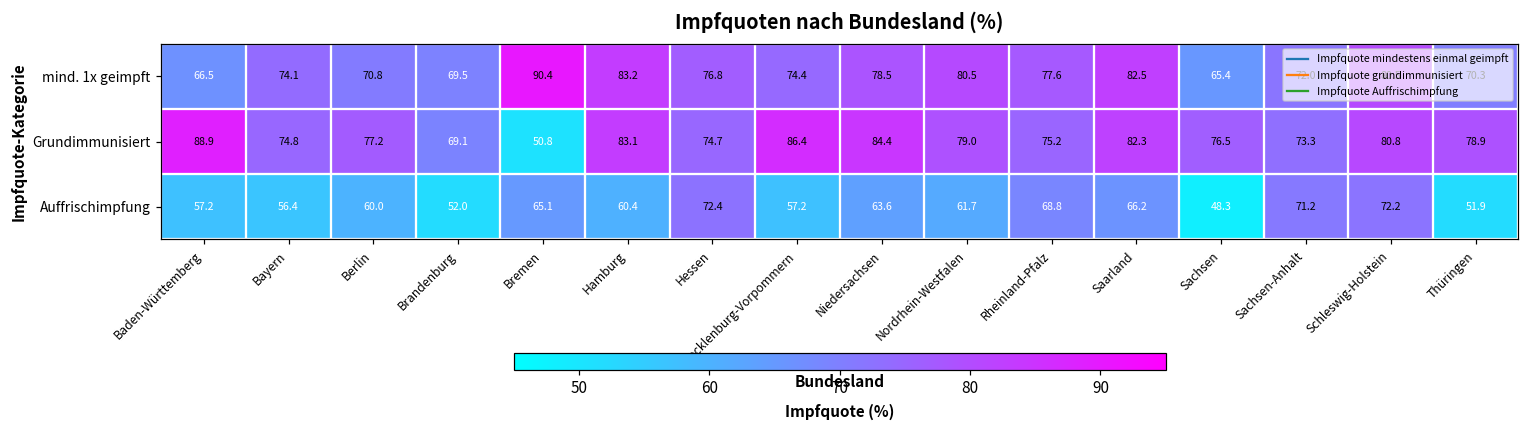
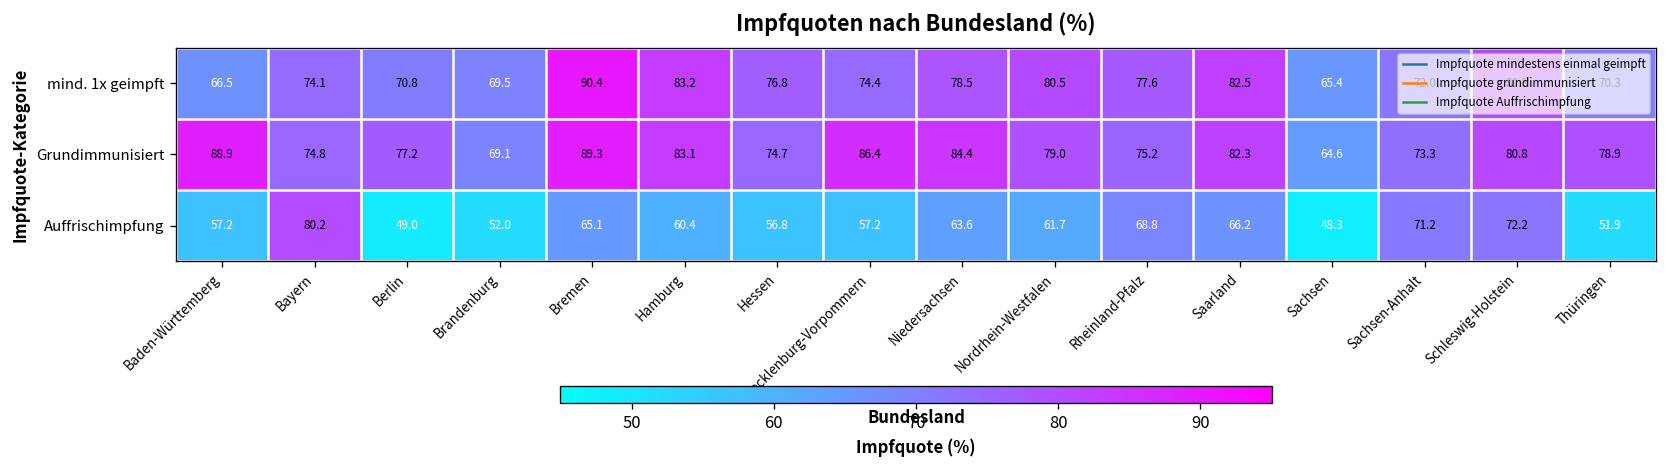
Grundimmunisiert, Bremen: 50.8 -> 89.3
Grundimmunisiert, Sachsen: 76.5 -> 64.6
Auffrischimpfung, Bayern: 56.4 -> 80.2
Auffrischimpfung, Berlin: 60.0 -> 49.0
Auffrischimpfung, Hessen: 72.4 -> 56.8
